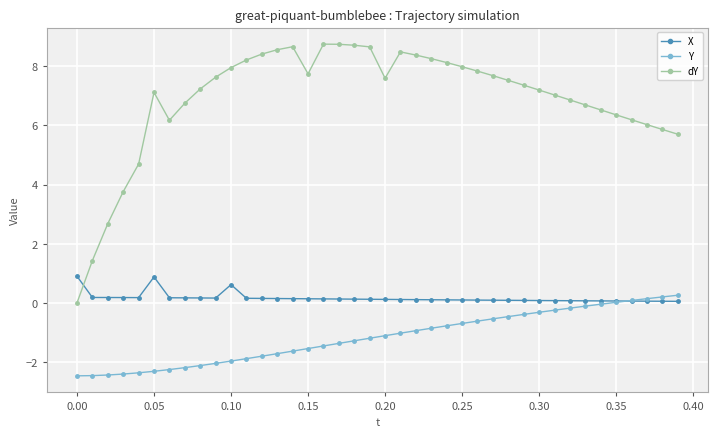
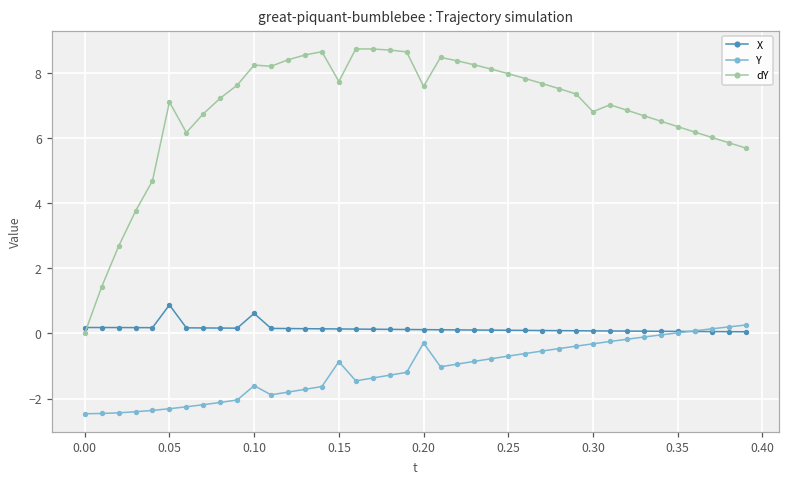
X, 0.00: 0.9 -> 0.2
Y, 0.10: -2.0 -> -1.6
dY, 0.10: 8.0 -> 8.2
Y, 0.15: -1.5 -> -0.9
Y, 0.20: -1.1 -> -0.3
dY, 0.30: 7.2 -> 6.8
